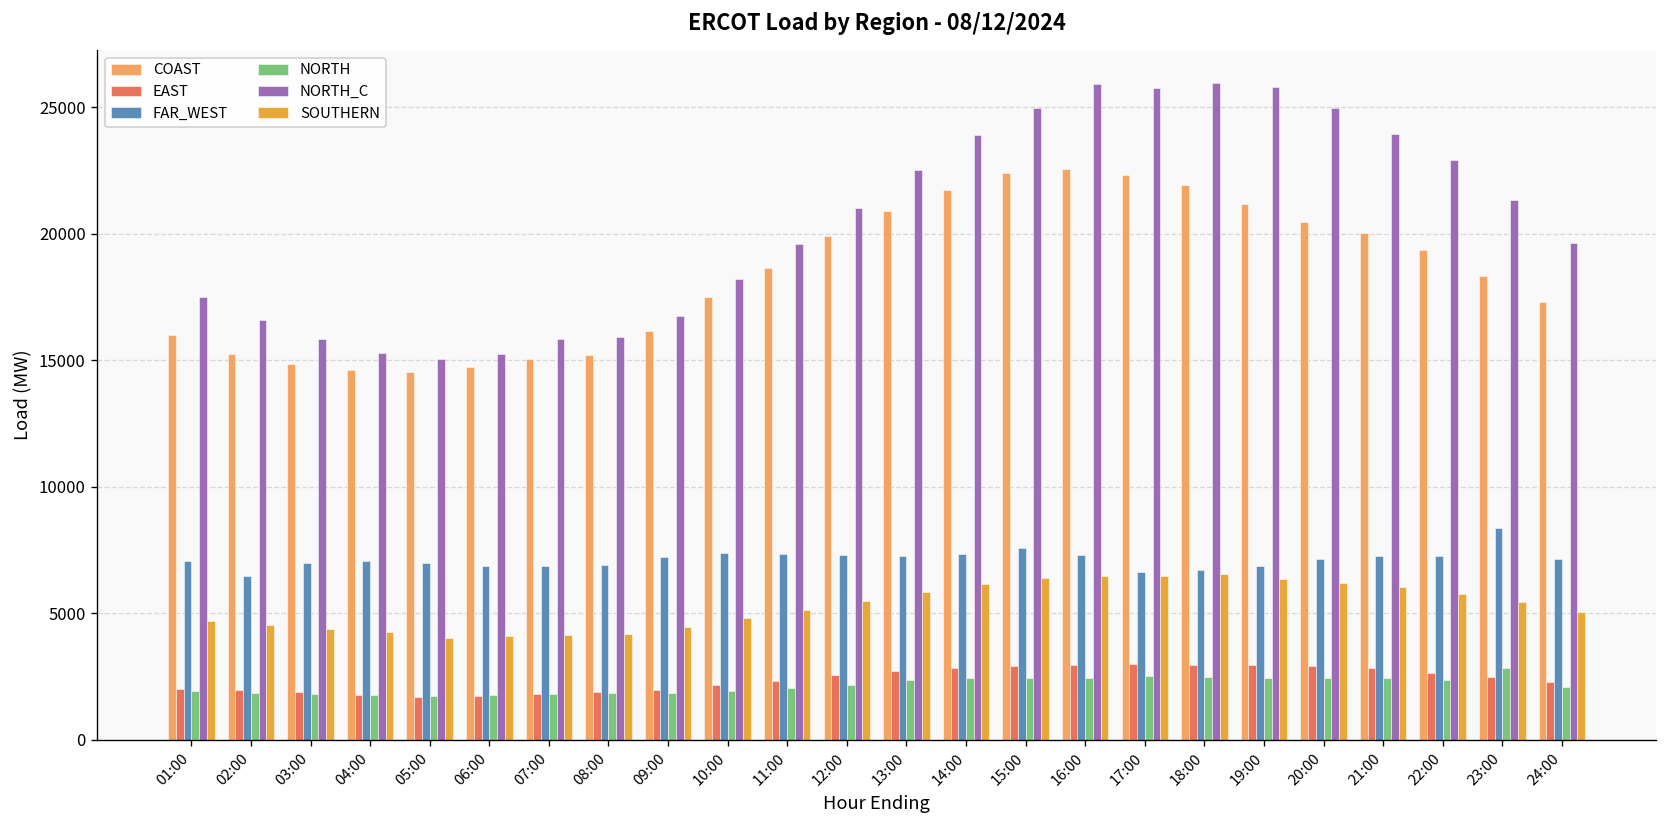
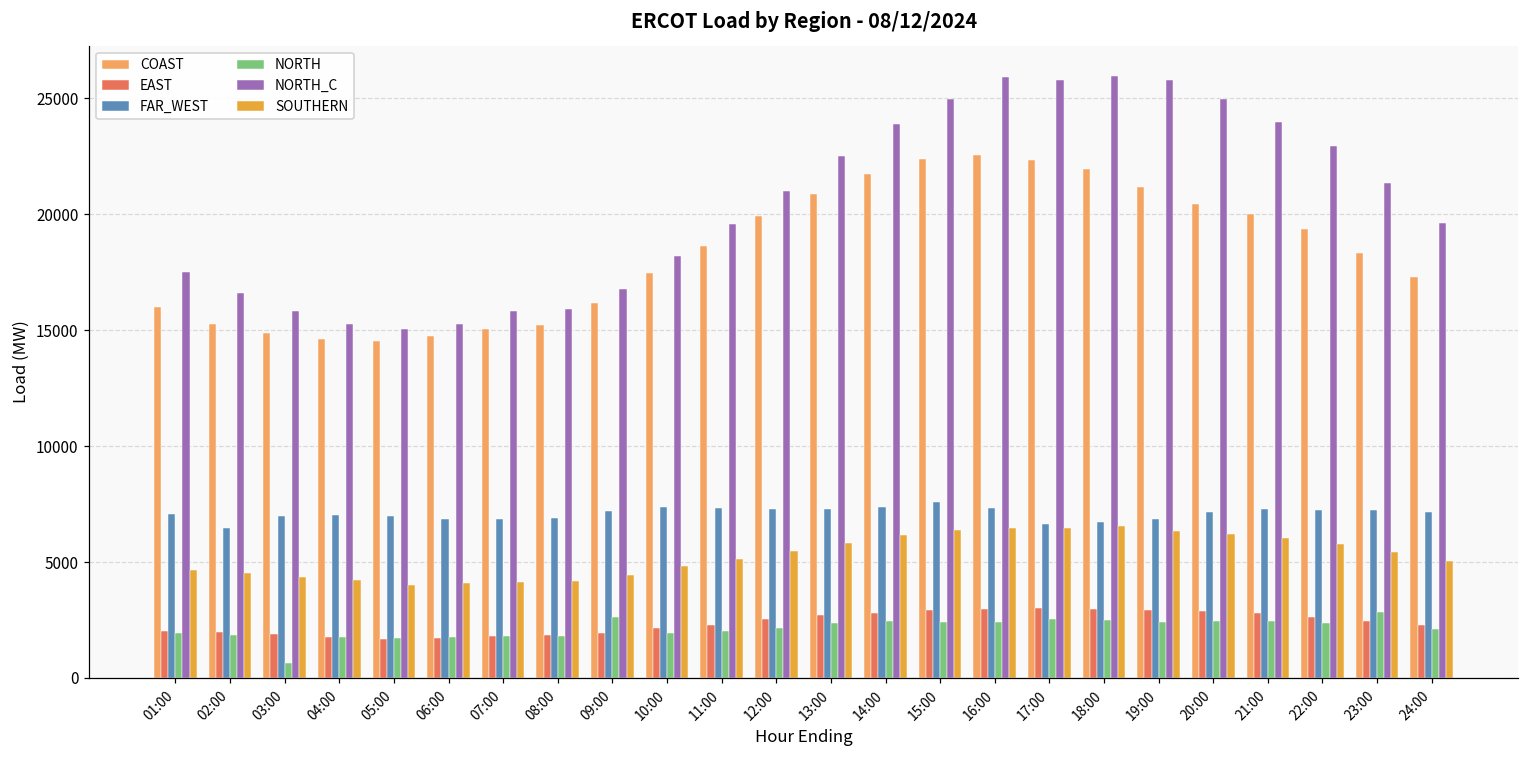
NORTH, 03:00: 1800 -> 600
NORTH, 09:00: 1900 -> 2600
FAR_WEST, 23:00: 8400 -> 7200
